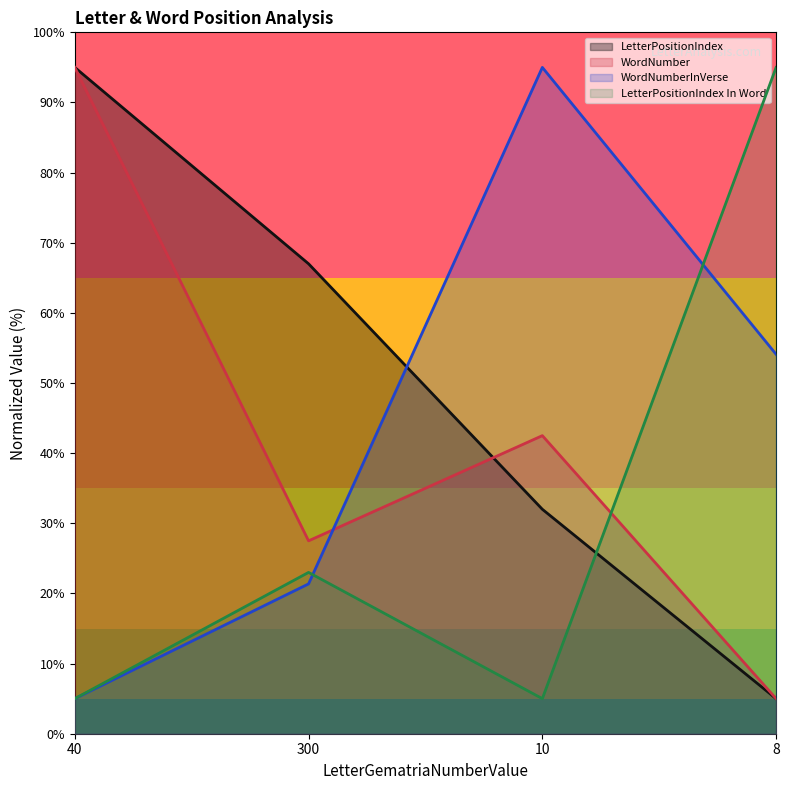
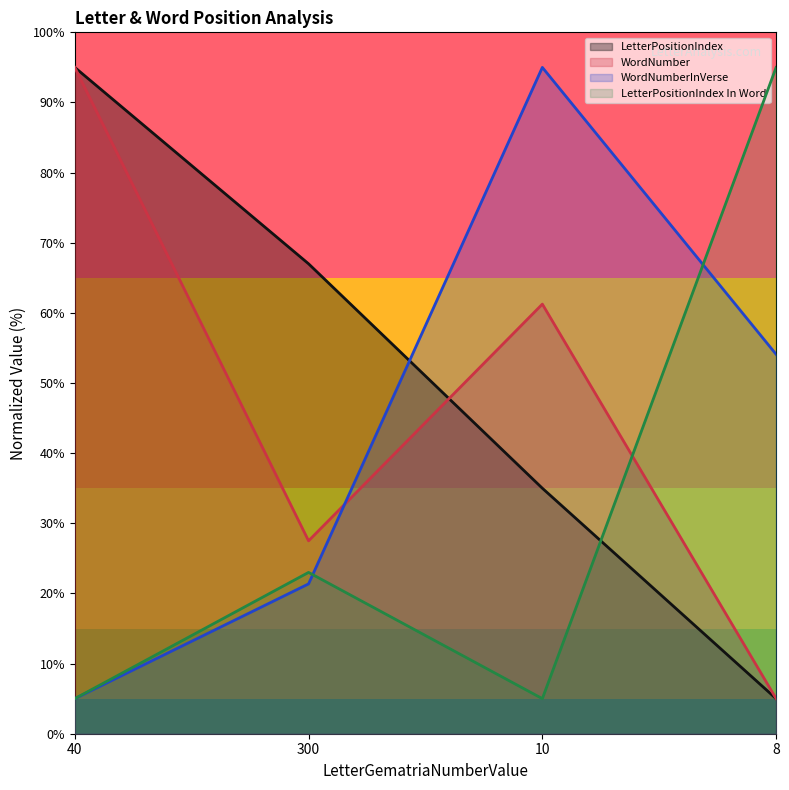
LetterPositionIndex, 10: 32% -> 35%
WordNumber, 10: 43% -> 61%
